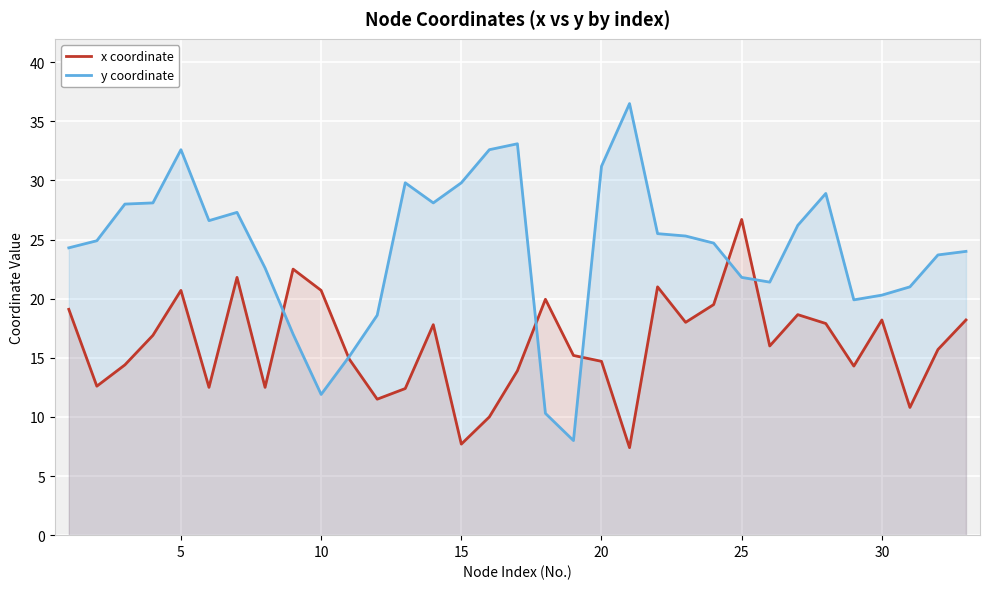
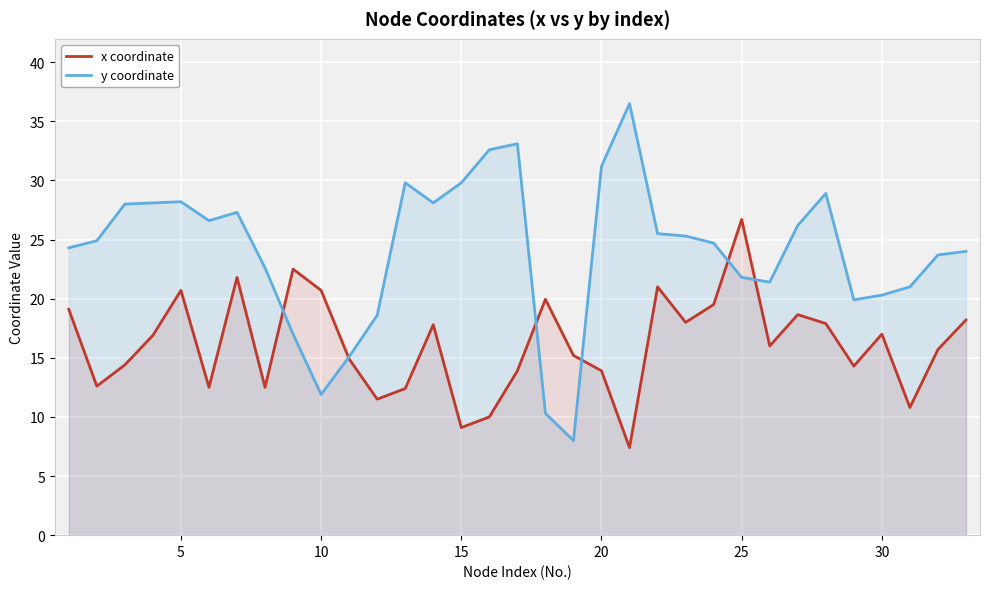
y coordinate, 5: 32.6 -> 28.2
x coordinate, 15: 7.7 -> 9.1
x coordinate, 20: 14.7 -> 13.9
x coordinate, 30: 18.2 -> 17.0
